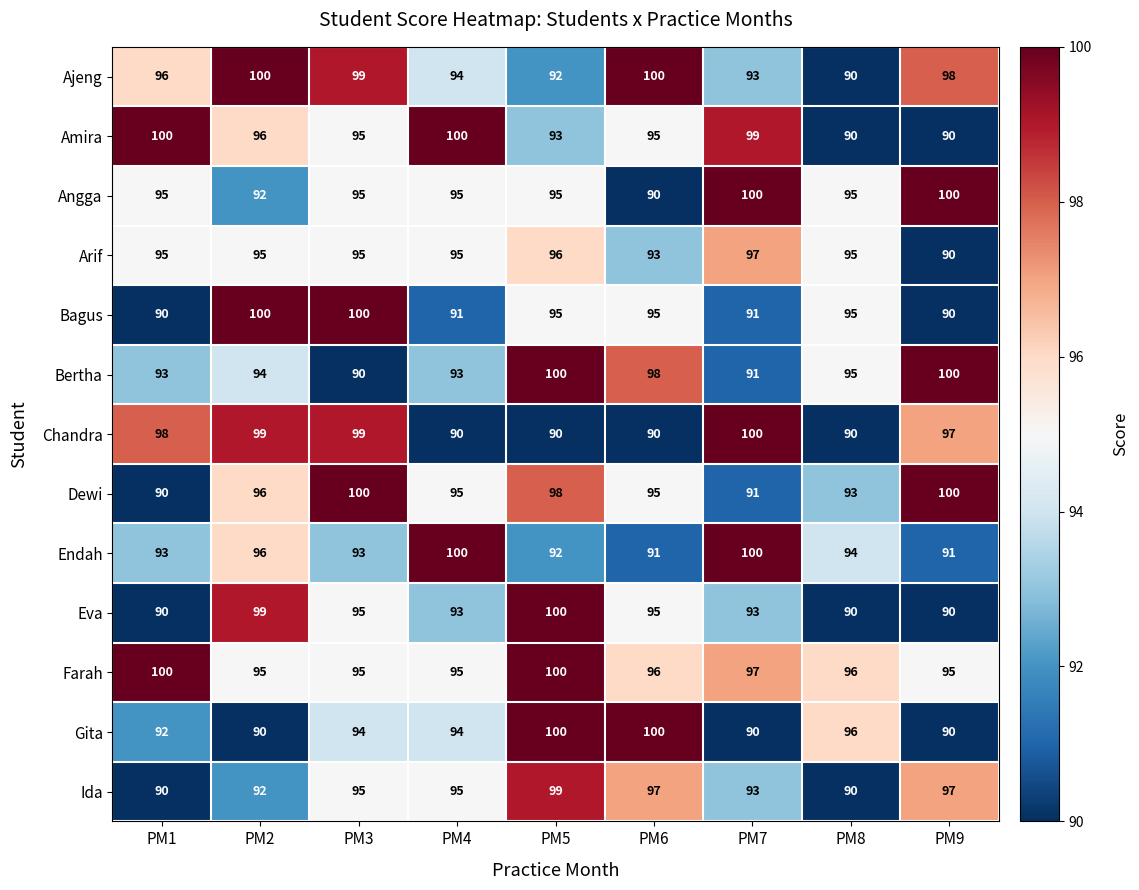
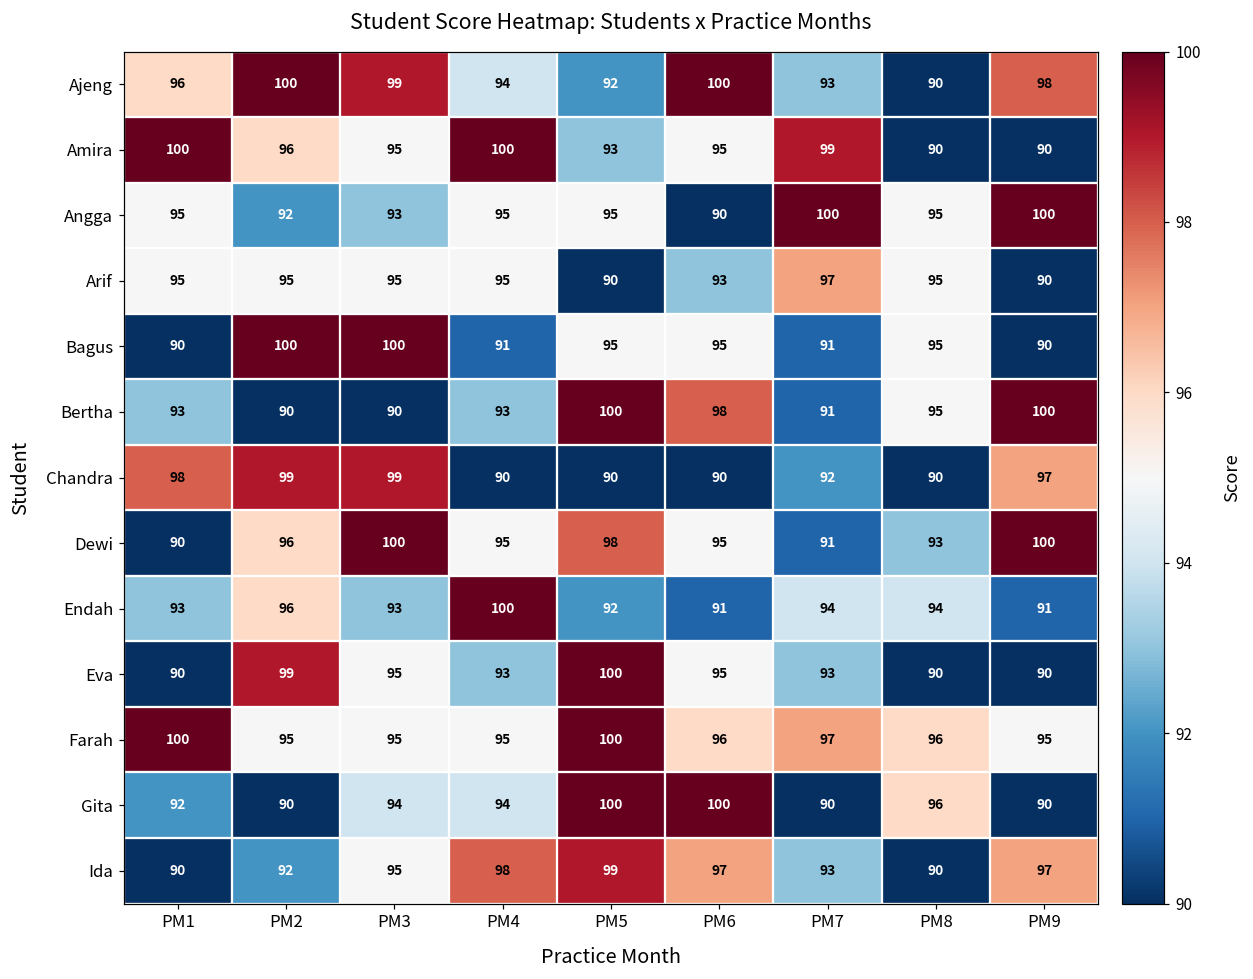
Angga, PM3: 95 -> 93
Arif, PM5: 96 -> 90
Bertha, PM2: 94 -> 90
Chandra, PM7: 100 -> 92
Endah, PM7: 100 -> 94
Ida, PM4: 95 -> 98
